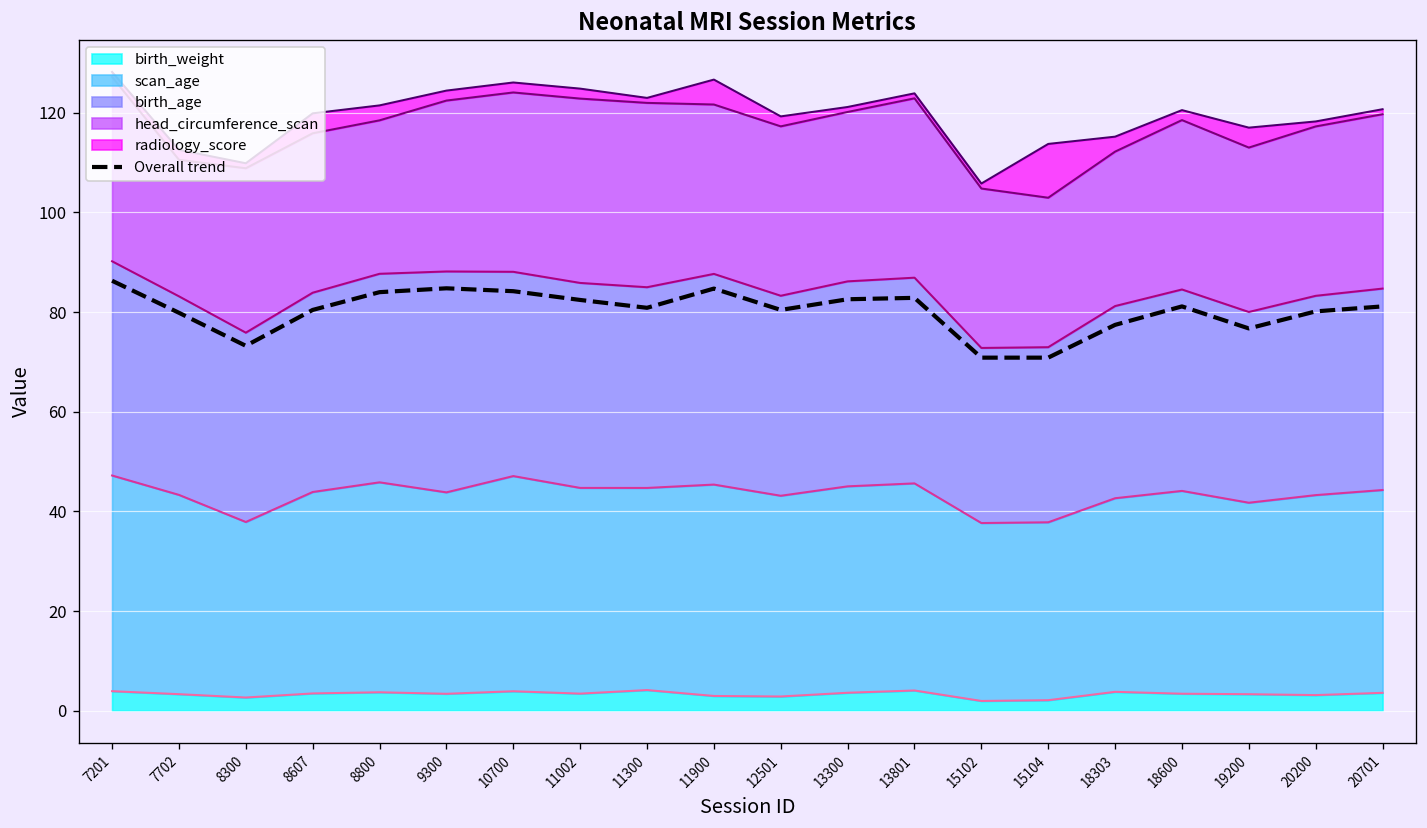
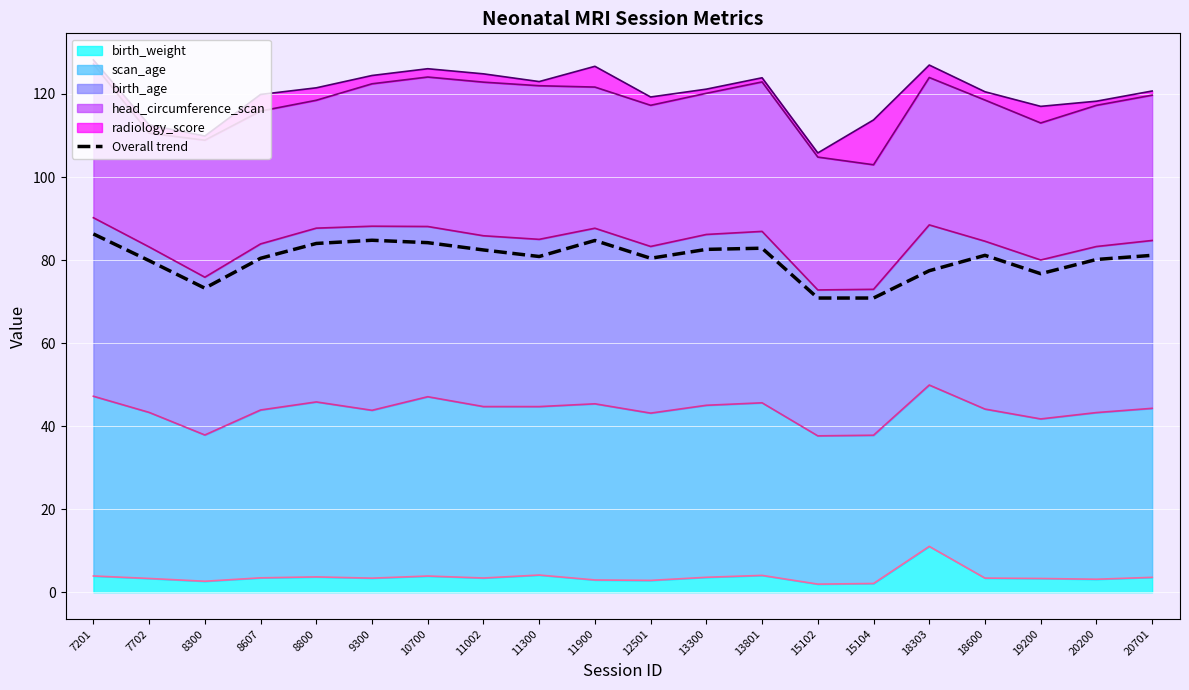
birth_weight, 18303: 4 -> 11
head_circumference_scan, 18303: 31 -> 36
